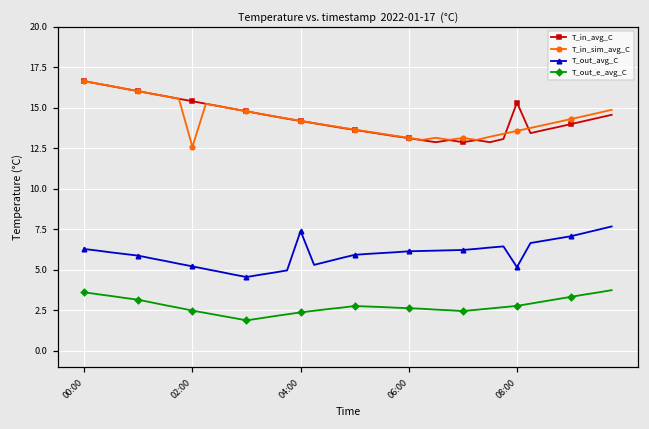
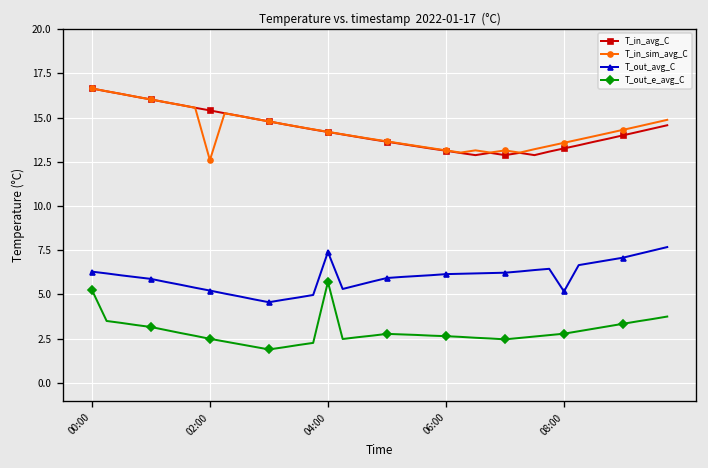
T_out_e_avg_C, 00:00: 3.6 -> 5.3
T_out_e_avg_C, 04:00: 2.4 -> 5.7
T_in_avg_C, 08:00: 15.3 -> 13.3
